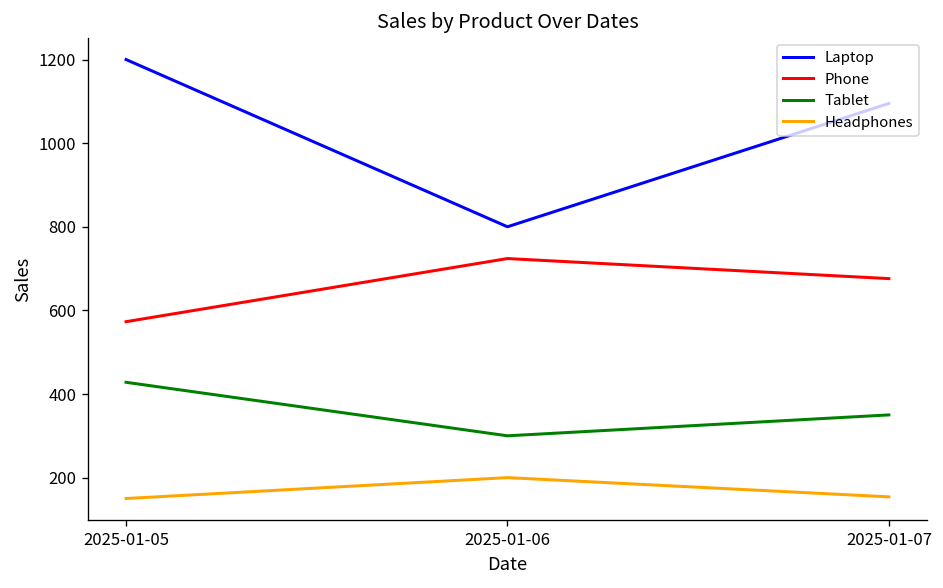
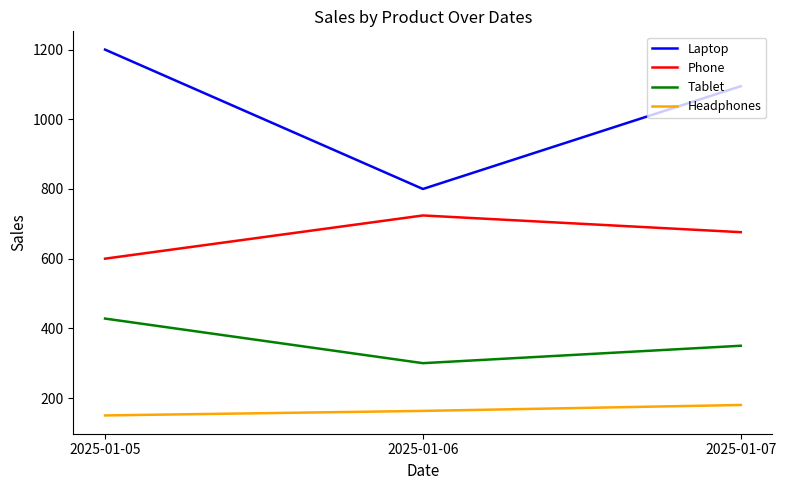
Phone, 2025-01-05: 570 -> 600
Headphones, 2025-01-06: 200 -> 160
Headphones, 2025-01-07: 150 -> 180
